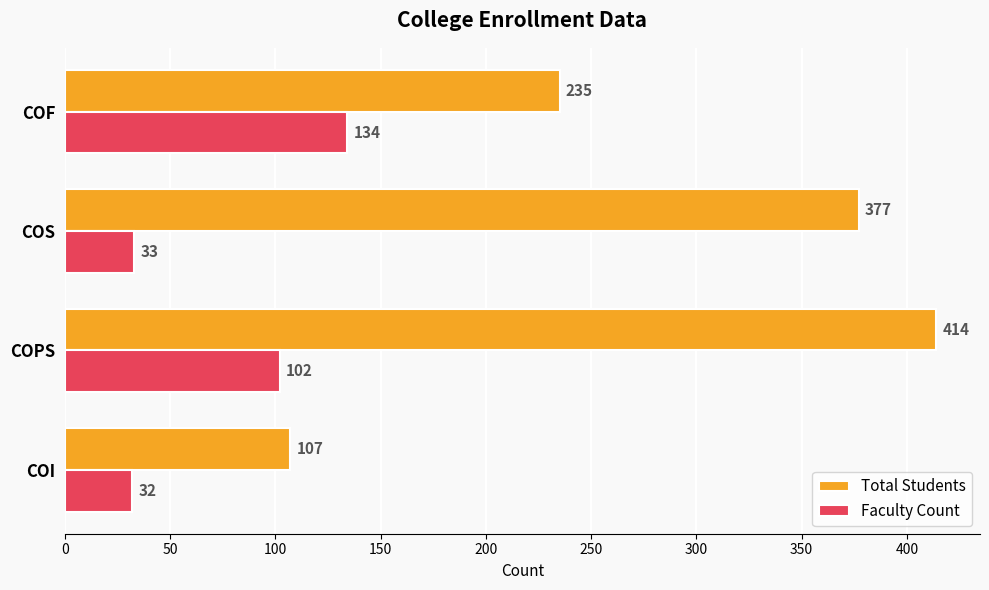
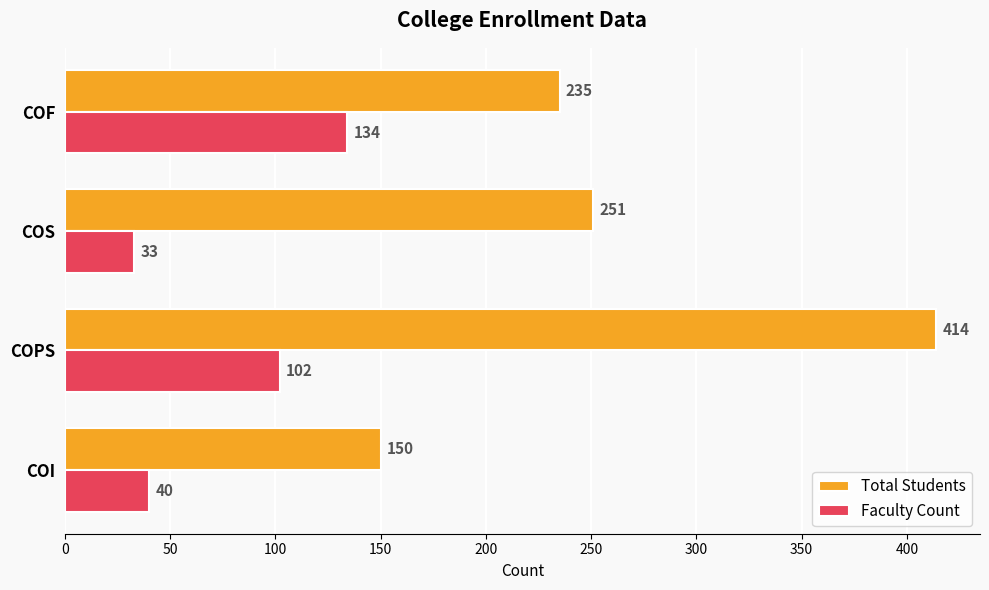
Total Students, COS: 377 -> 251
Total Students, COI: 107 -> 150
Faculty Count, COI: 32 -> 40
